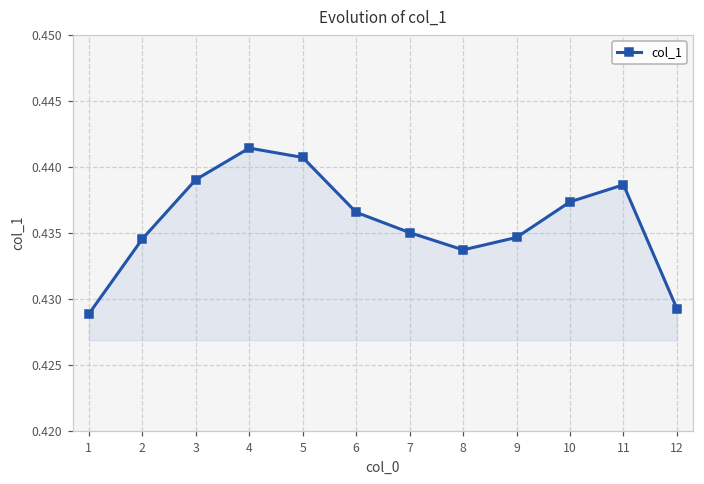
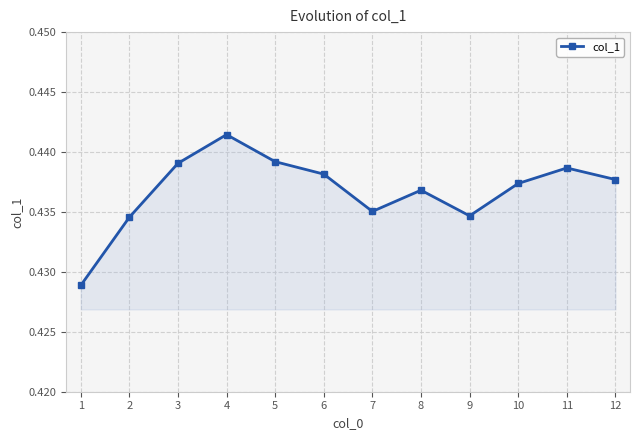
5: 0.4407 -> 0.4392
6: 0.4366 -> 0.4382
8: 0.4337 -> 0.4368
12: 0.4293 -> 0.4377
